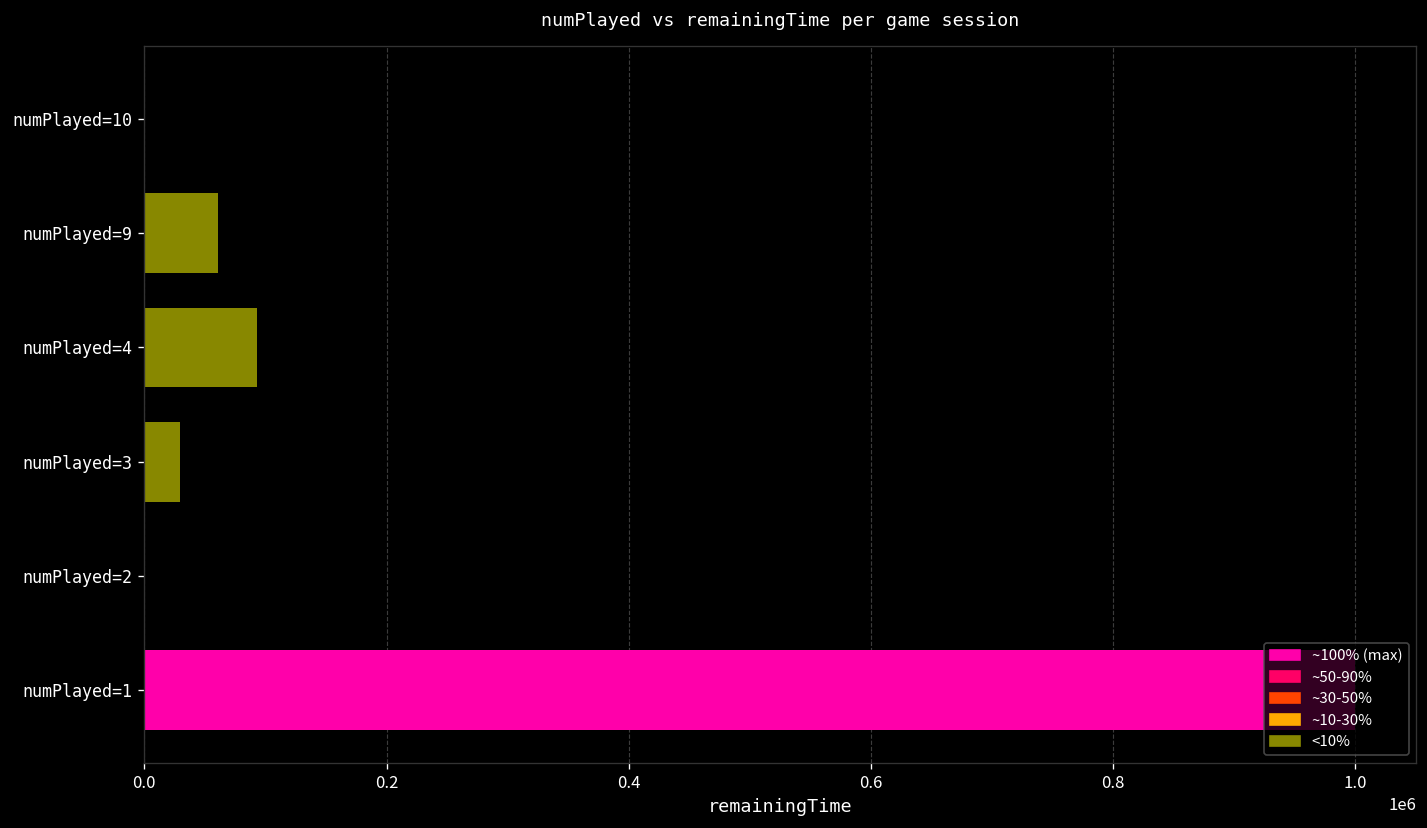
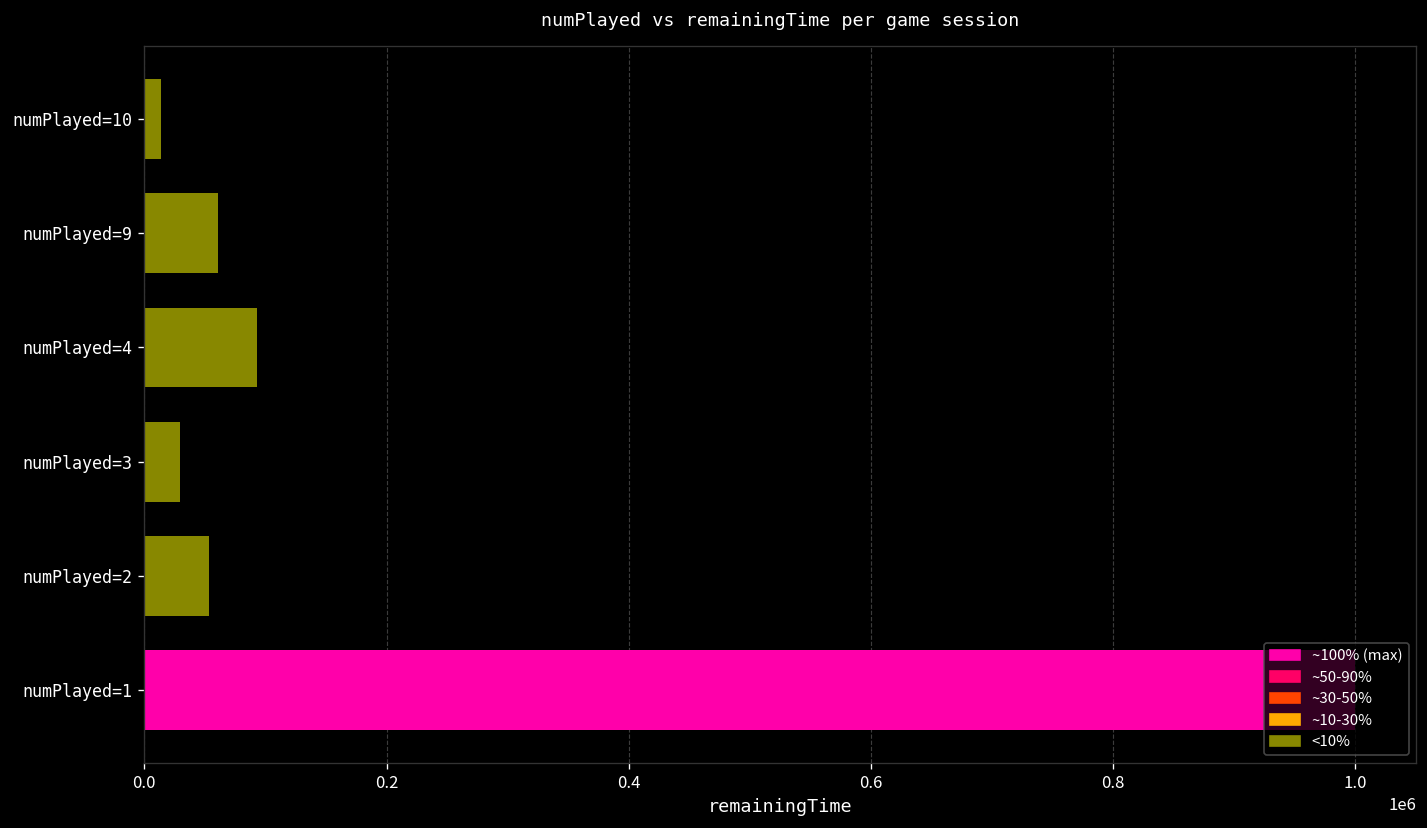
numPlayed=10: 0 -> 14000
numPlayed=2: 0 -> 54000
